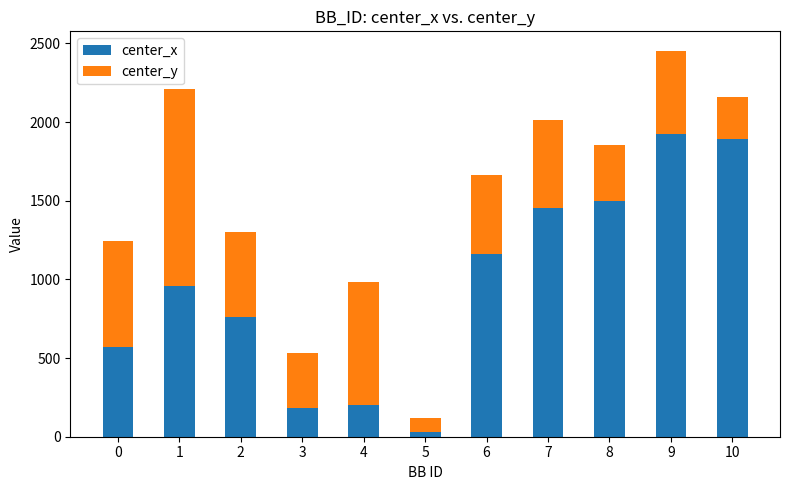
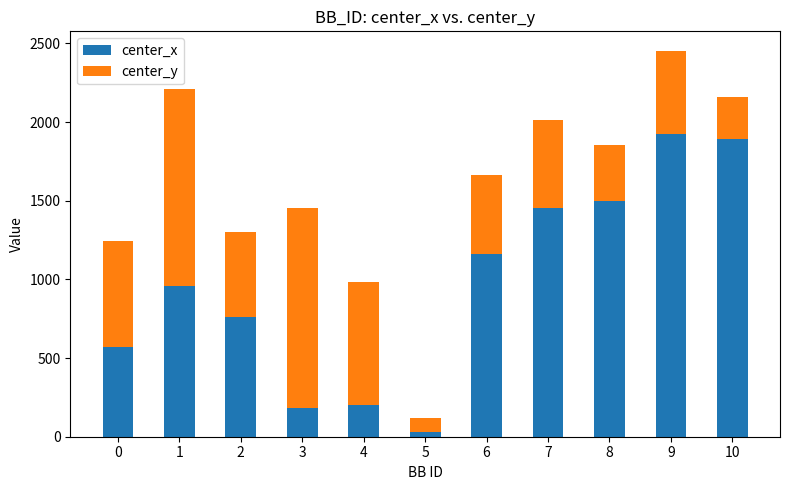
center_y, 3: 350 -> 1270
